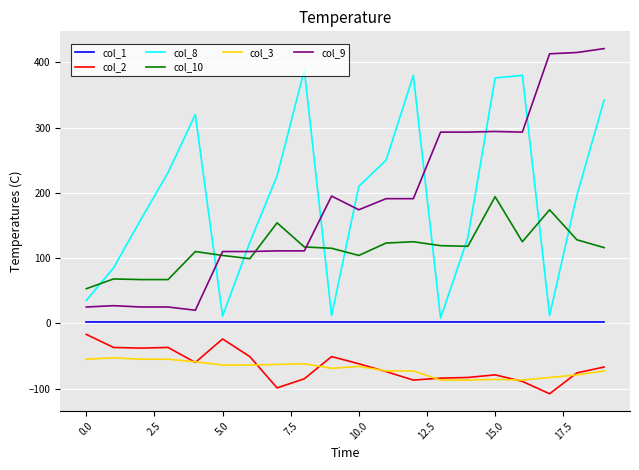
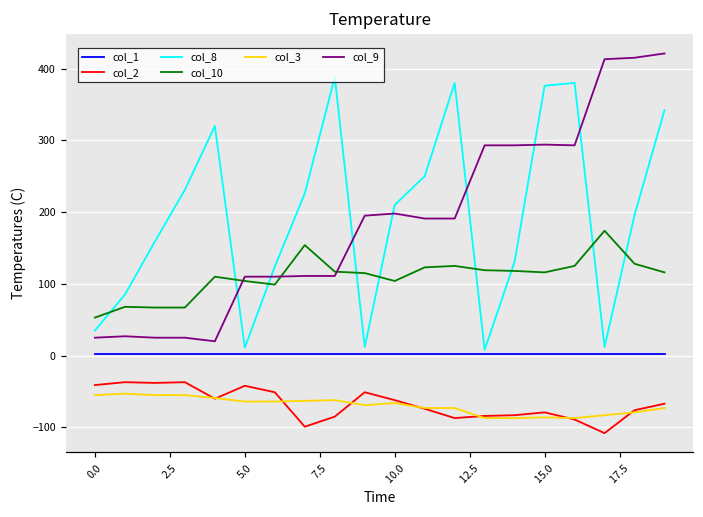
col_2, 0.0: -20 -> -40
col_2, 5.0: -20 -> -40
col_9, 10.0: 170 -> 200
col_10, 15.0: 190 -> 120
